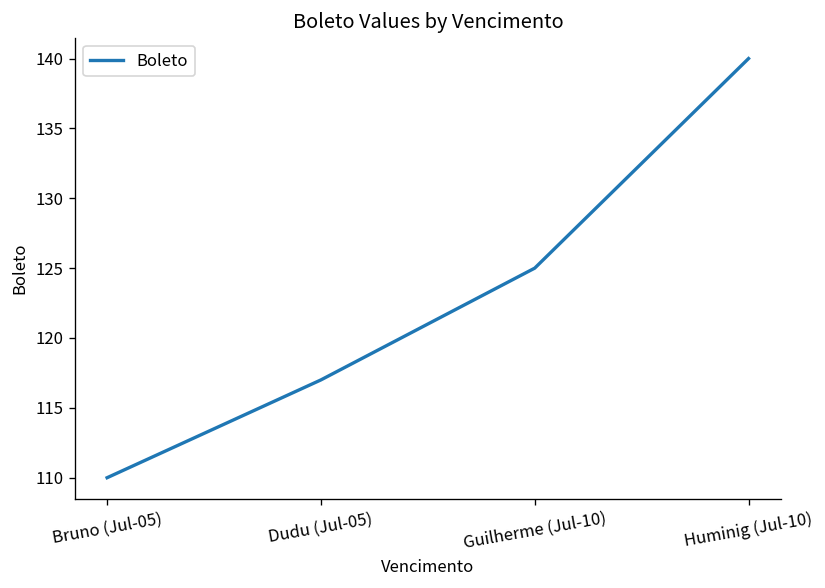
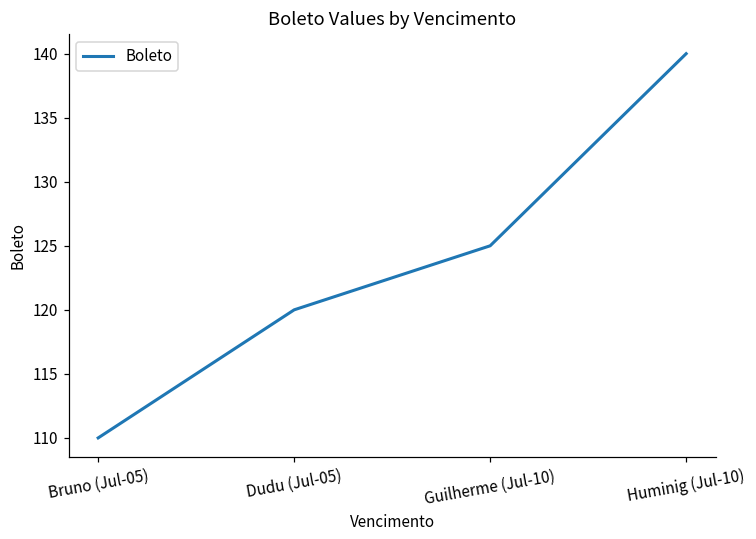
Dudu (Jul-05): 117 -> 120
